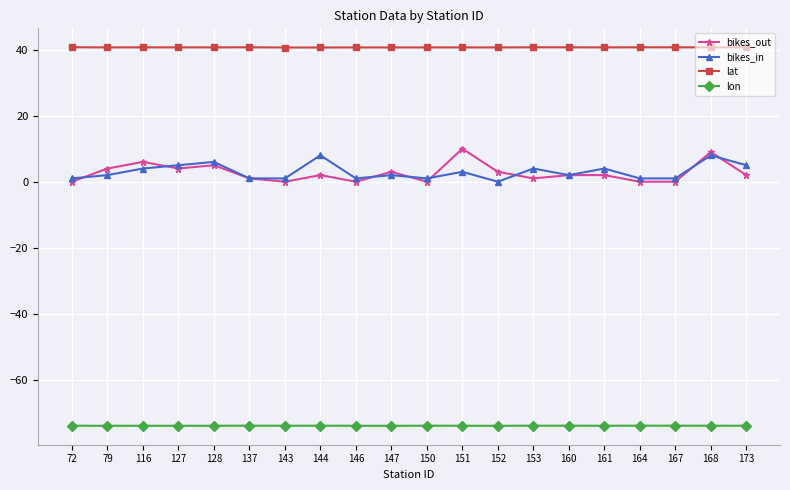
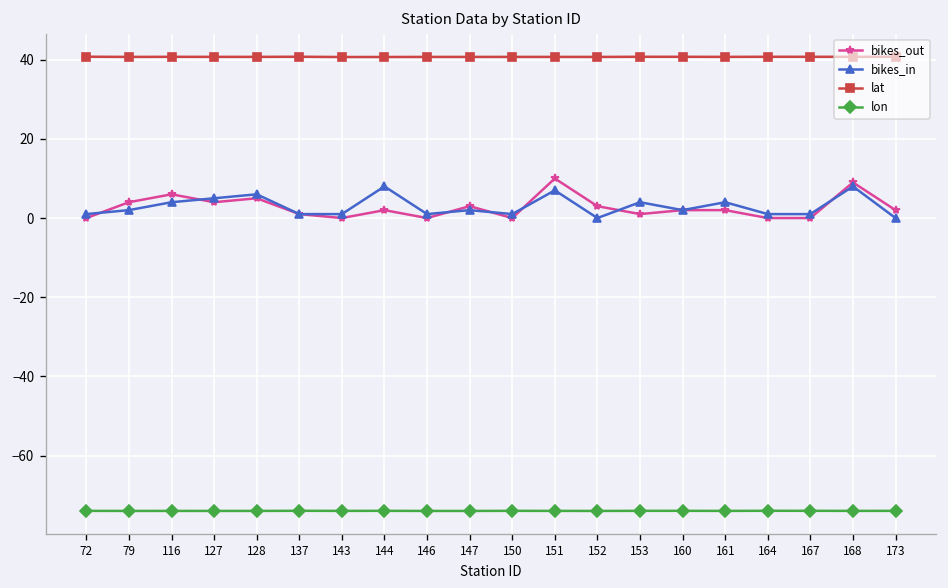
bikes_in, 151: 3 -> 7
bikes_in, 173: 5 -> 0
